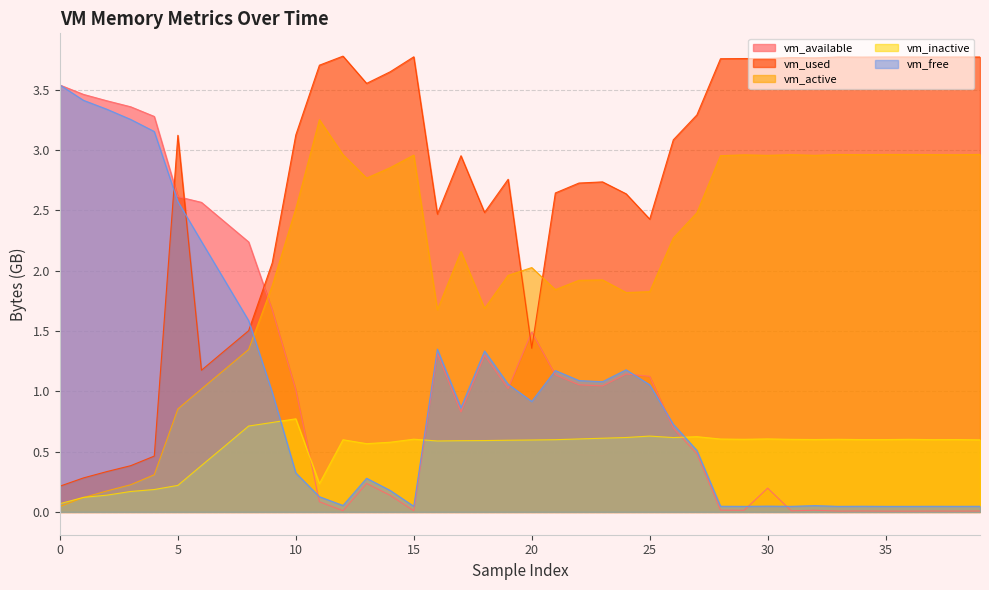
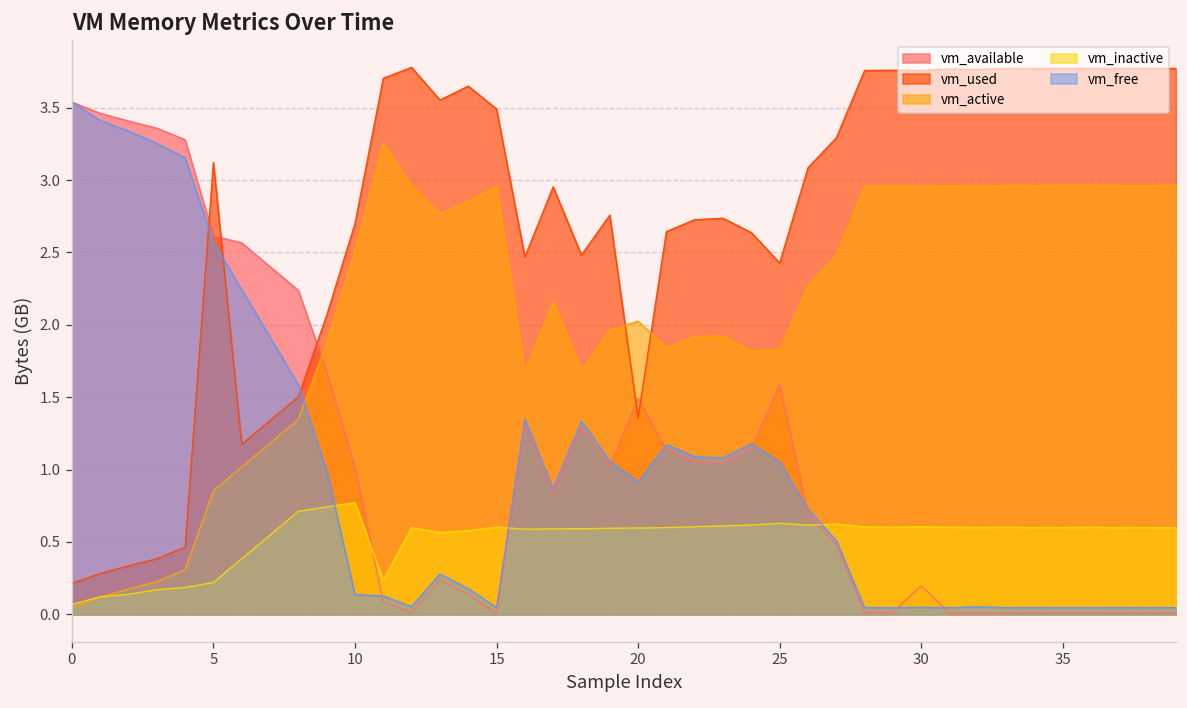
vm_used, 10: 3.13 -> 2.70
vm_free, 10: 0.32 -> 0.14
vm_used, 15: 3.77 -> 3.49
vm_available, 25: 1.12 -> 1.59
